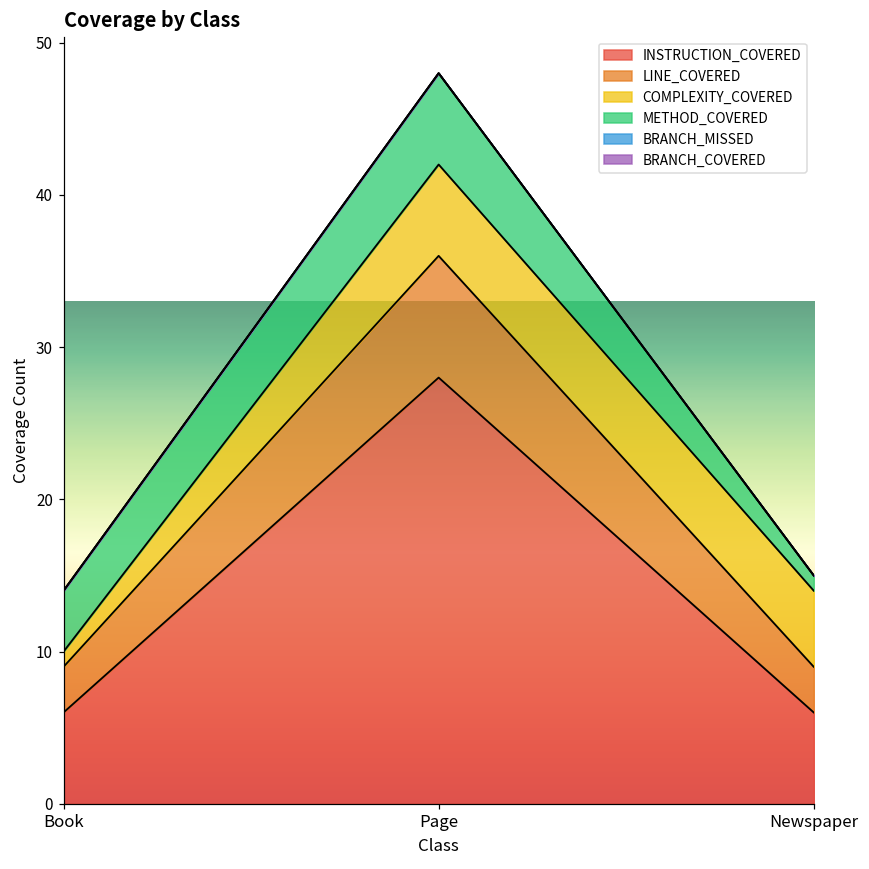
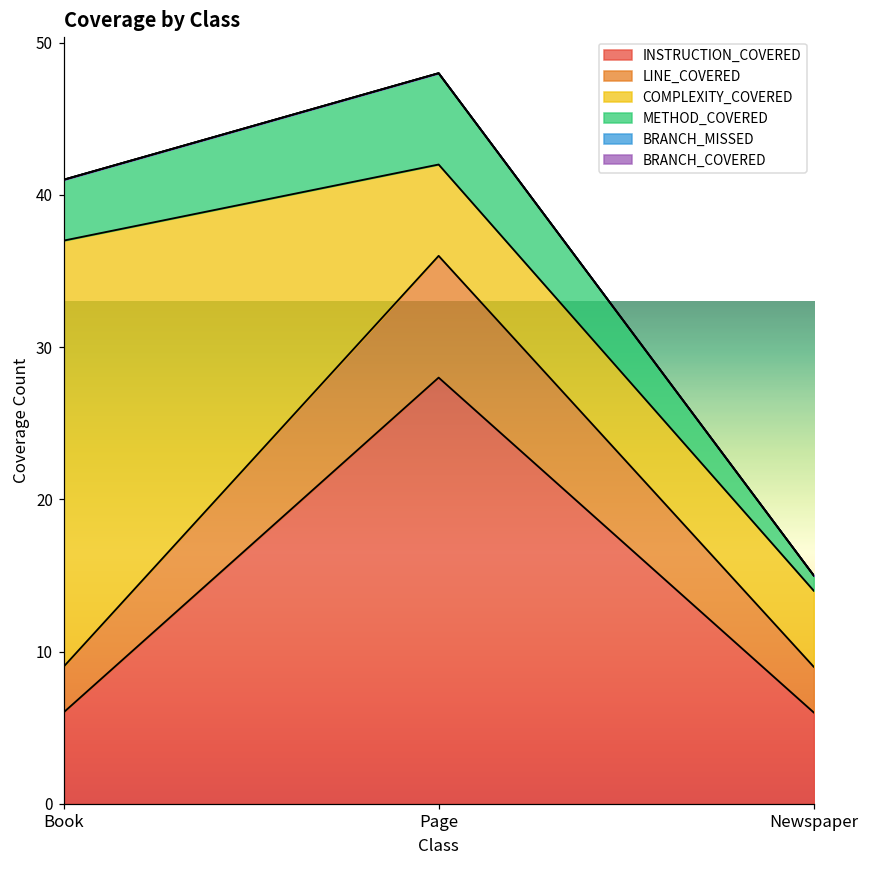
COMPLEXITY_COVERED, Book: 1 -> 28
